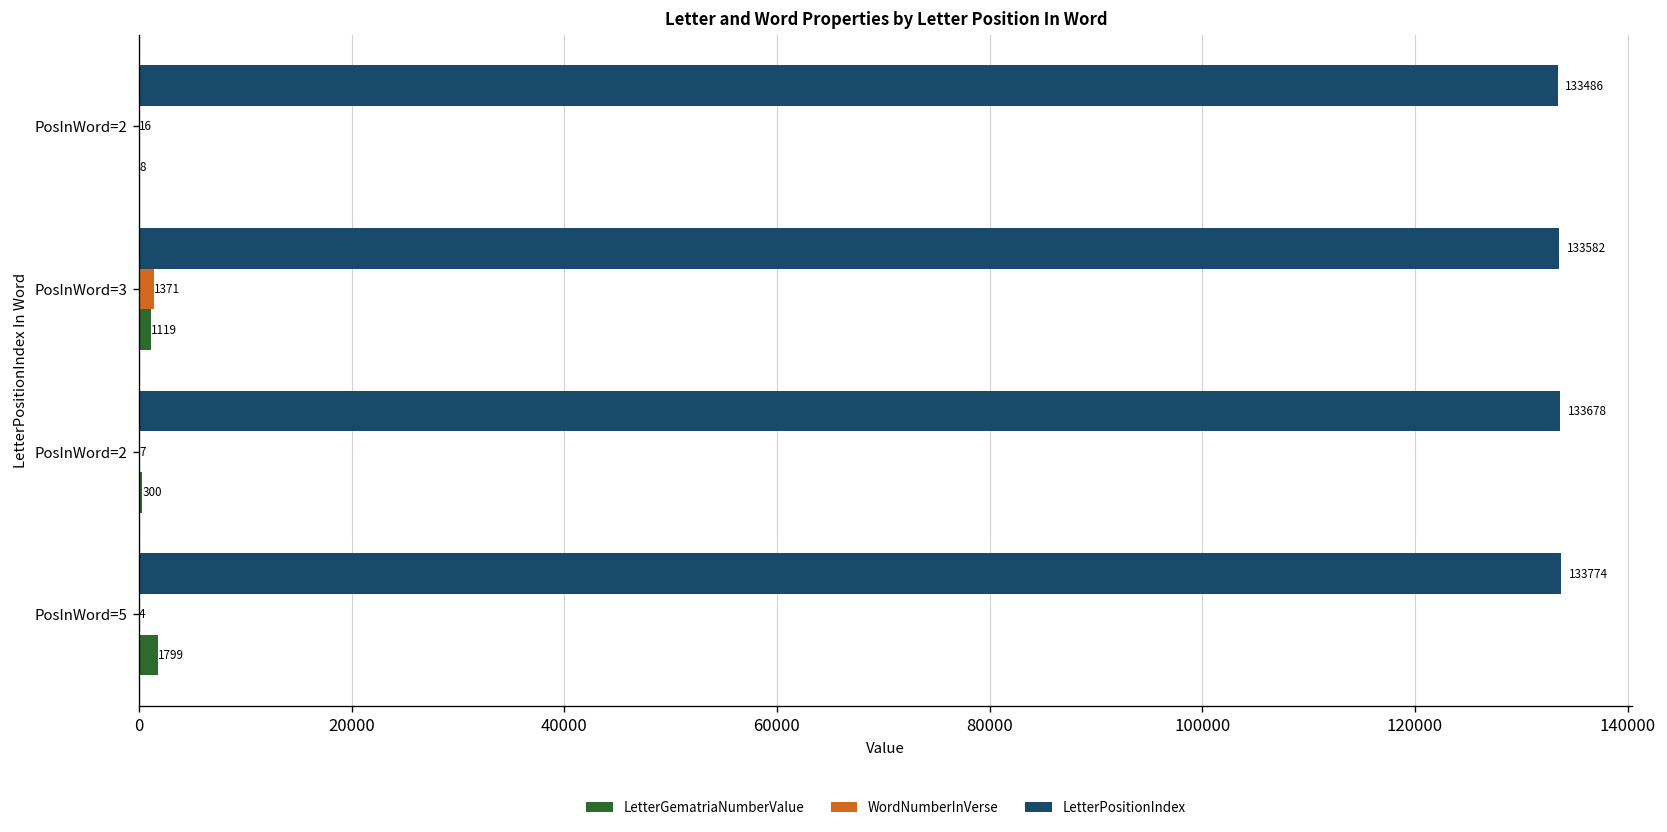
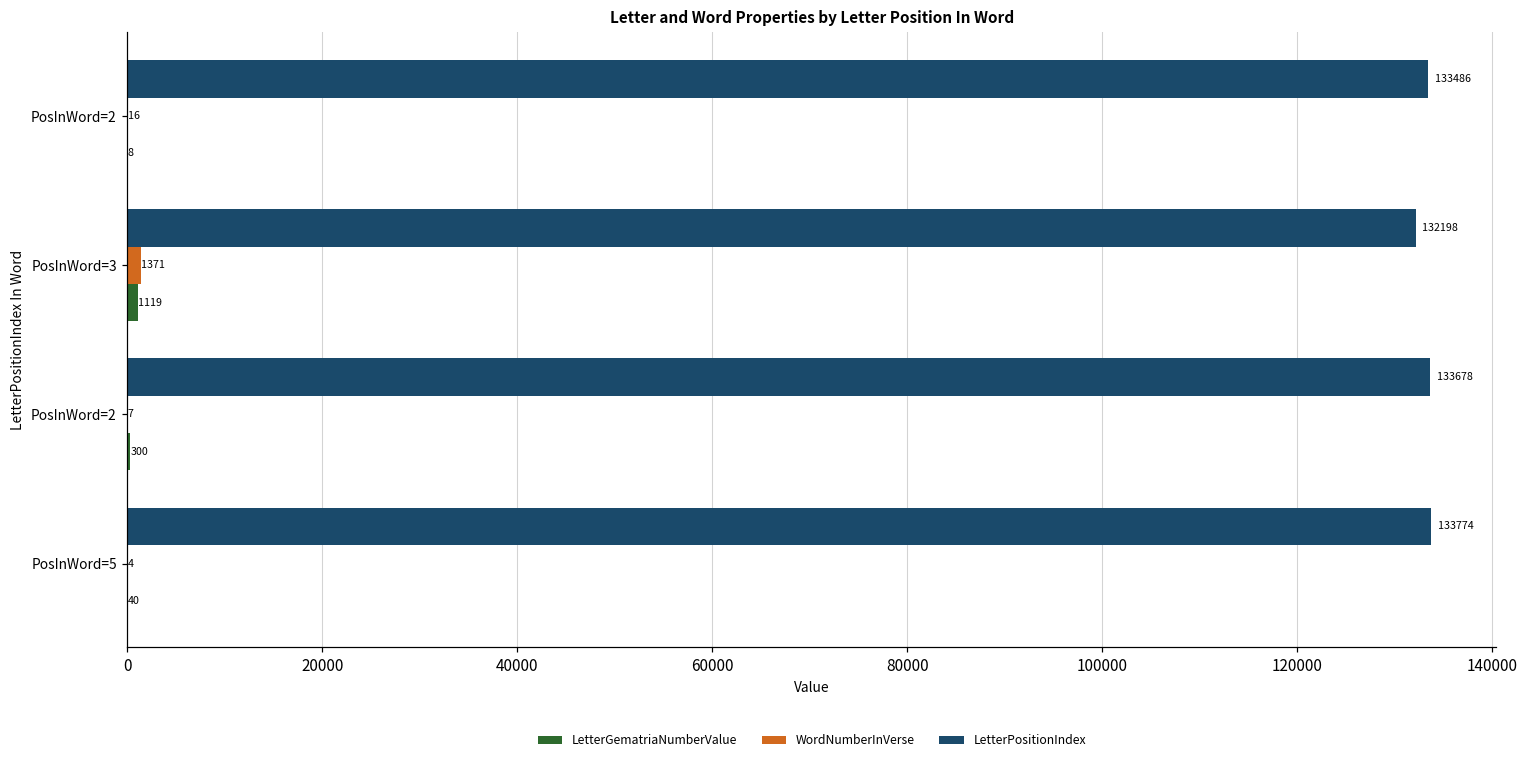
LetterPositionIndex, PosInWord=3: 133582 -> 132198
LetterGematriaNumberValue, PosInWord=5: 1799 -> 40
